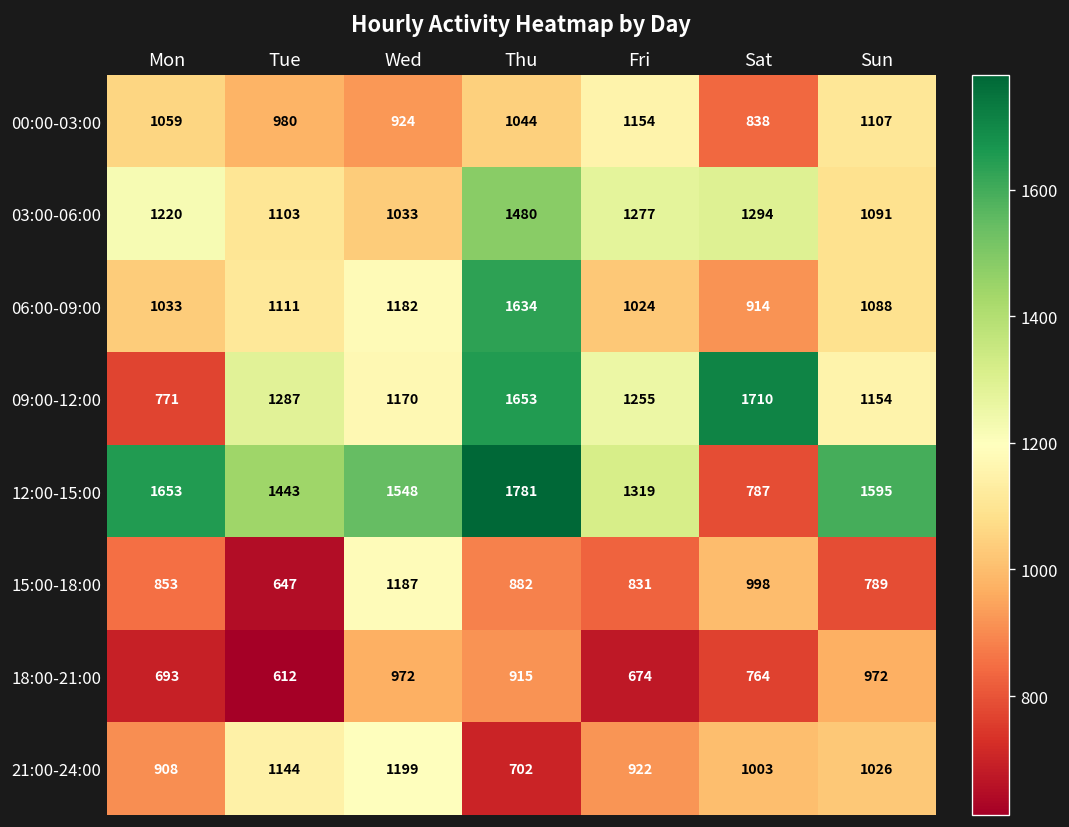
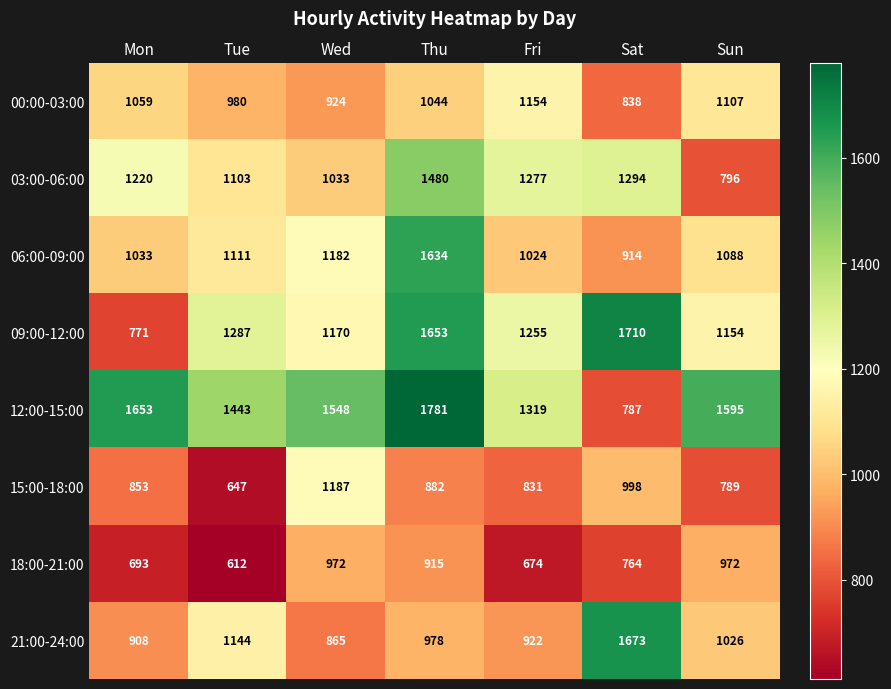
03:00-06:00, Sun: 1091 -> 796
21:00-24:00, Wed: 1199 -> 865
21:00-24:00, Thu: 702 -> 978
21:00-24:00, Sat: 1003 -> 1673
